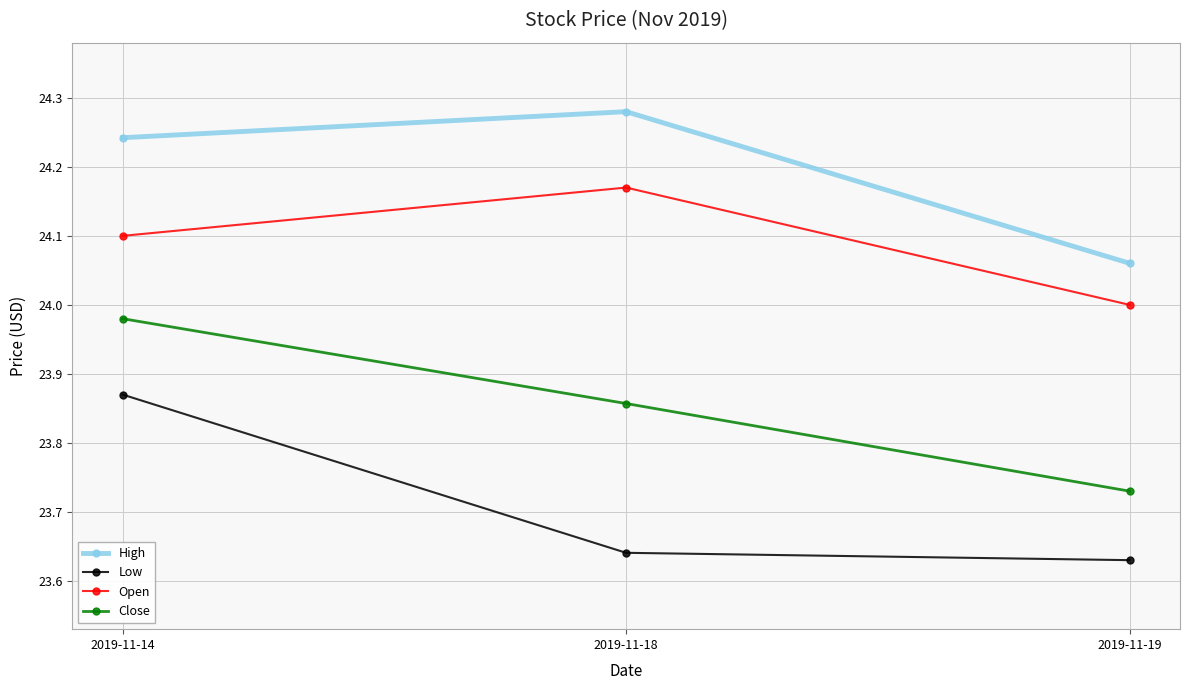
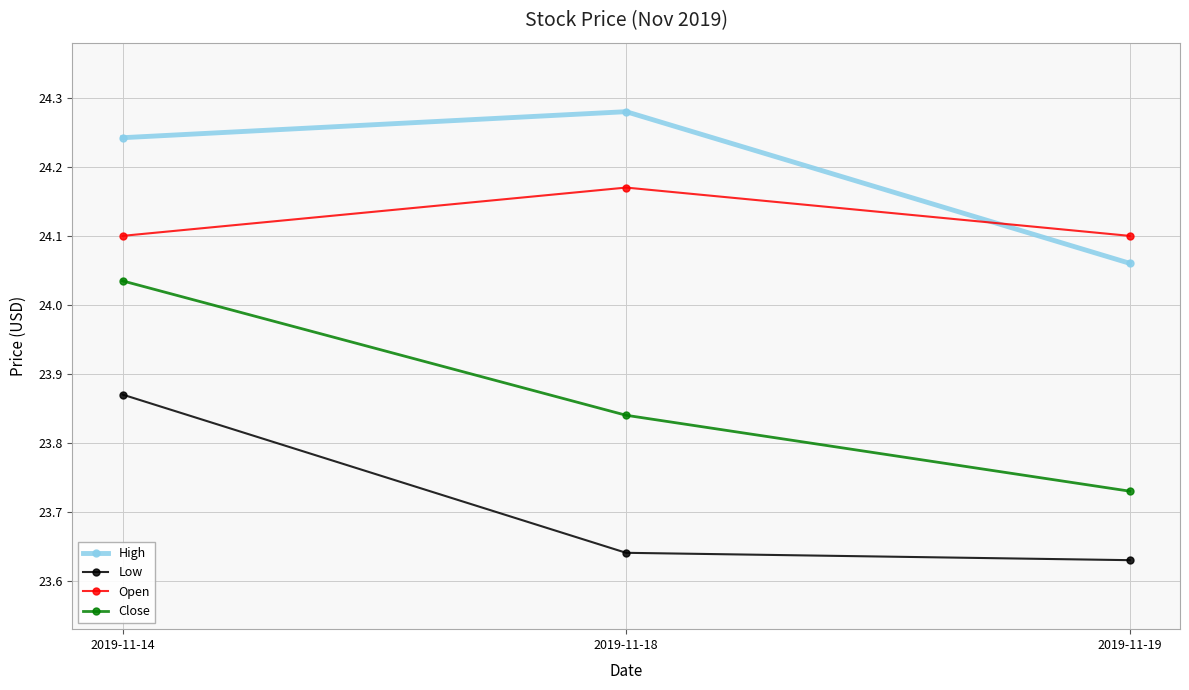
Close, 2019-11-14: 23.98 -> 24.03
Close, 2019-11-18: 23.86 -> 23.84
Open, 2019-11-19: 24.0 -> 24.1
